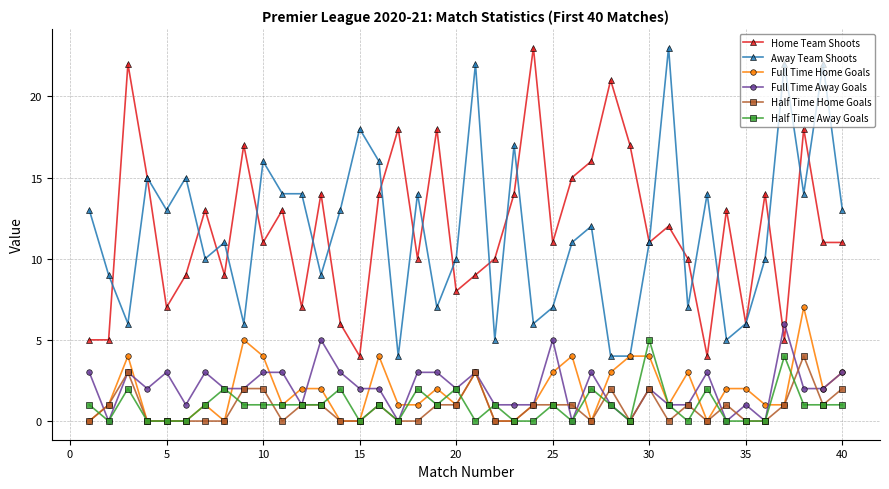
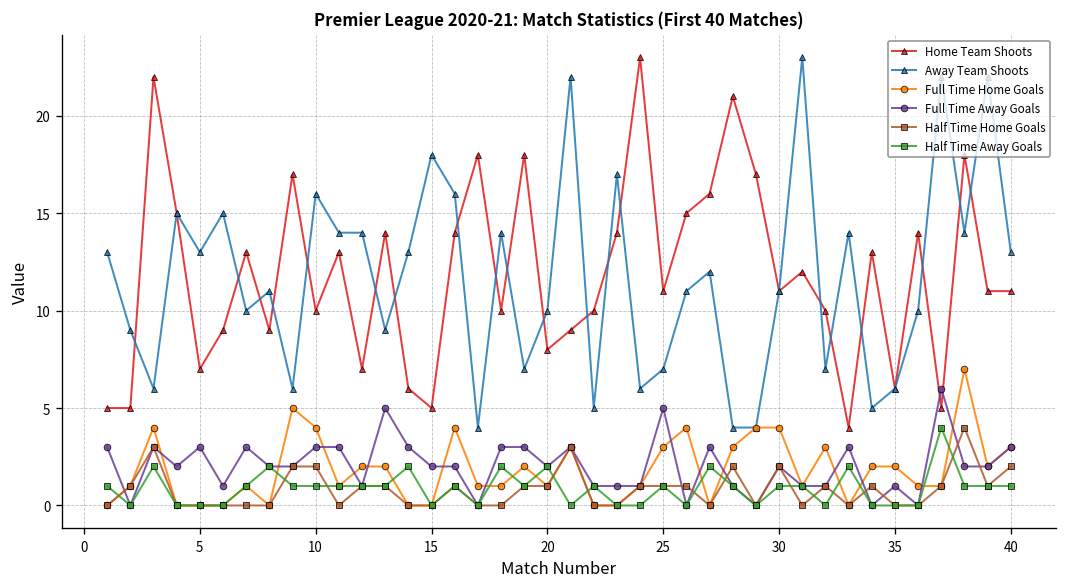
Home Team Shoots, 10: 11 -> 10
Home Team Shoots, 15: 4 -> 5
Half Time Away Goals, 30: 5 -> 1
